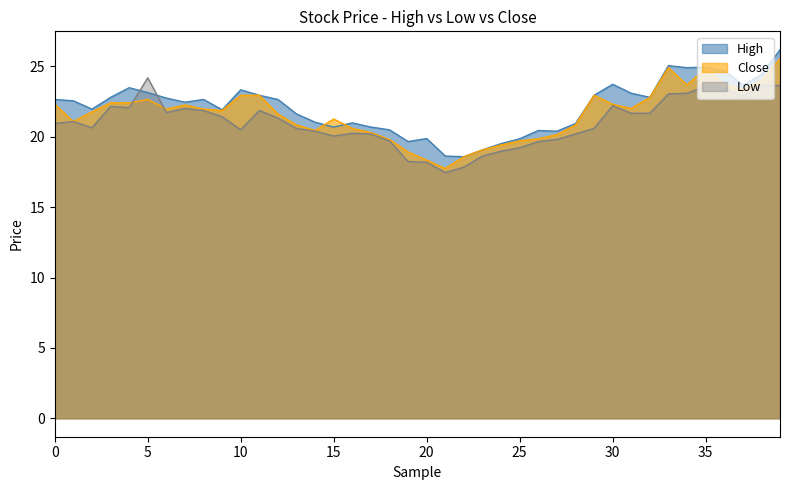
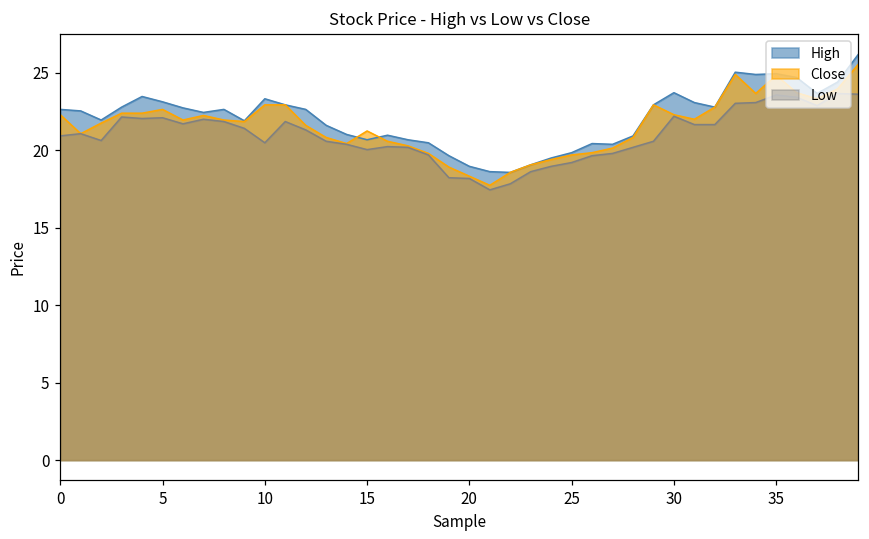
Low, 5: 24.2 -> 22.1
High, 20: 19.9 -> 19.0
